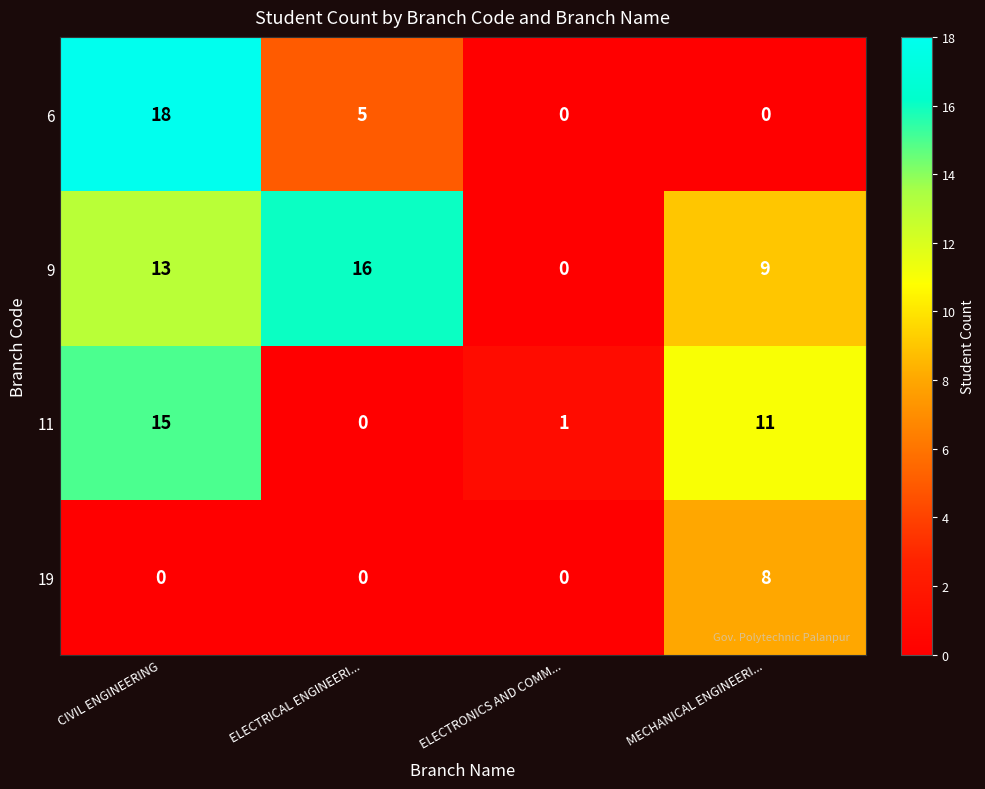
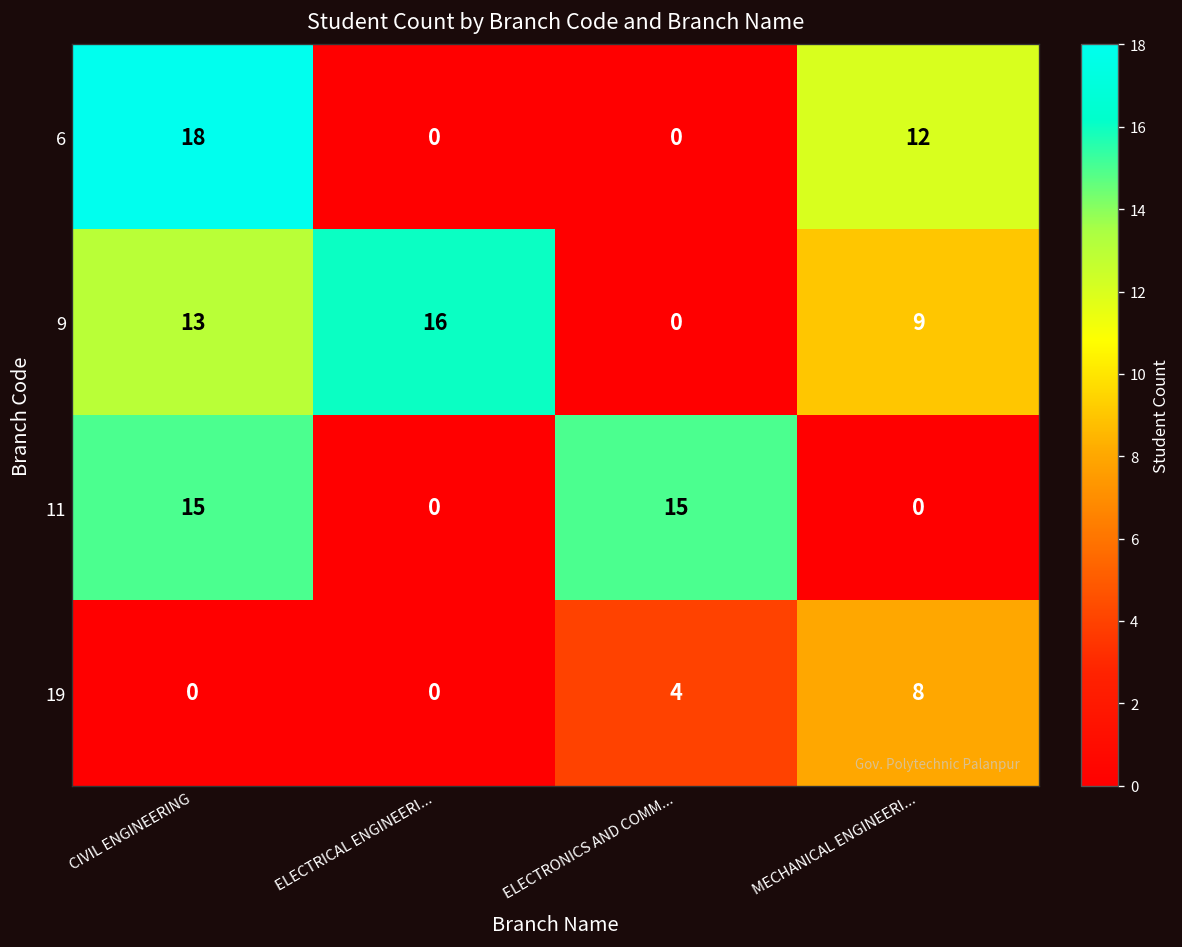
6, ELECTRICAL ENGINEERI...: 5 -> 0
6, MECHANICAL ENGINEERI...: 0 -> 12
11, ELECTRONICS AND COMM...: 1 -> 15
11, MECHANICAL ENGINEERI...: 11 -> 0
19, ELECTRONICS AND COMM...: 0 -> 4
